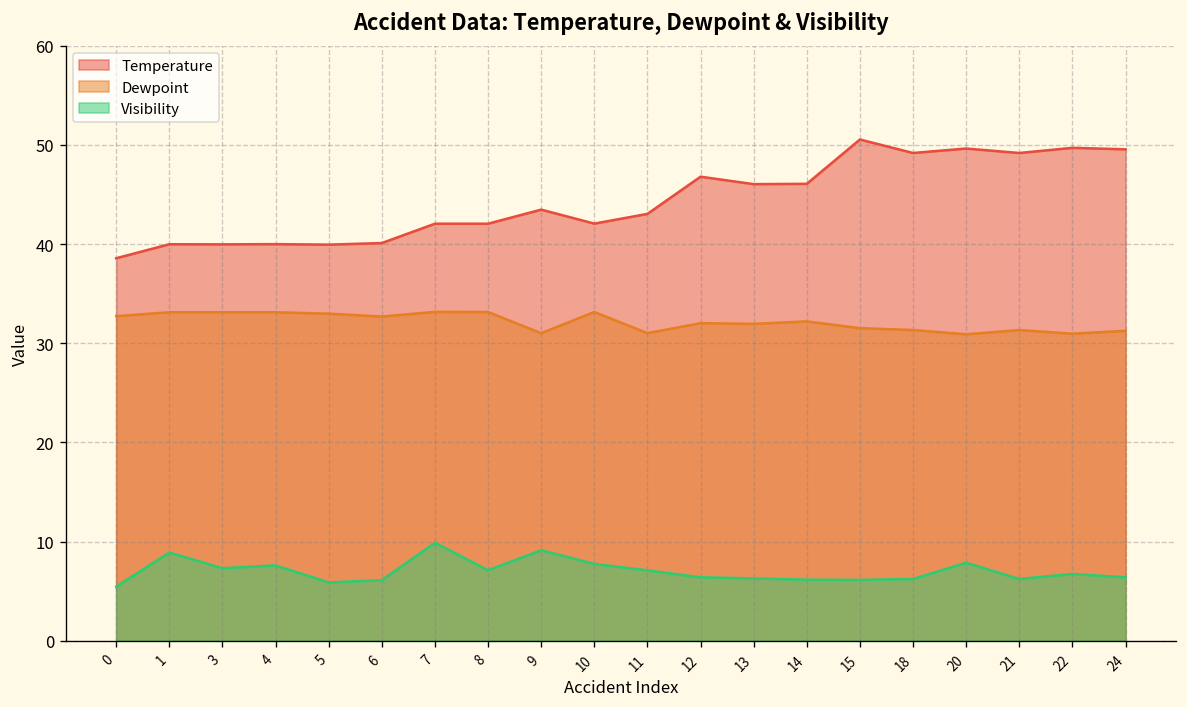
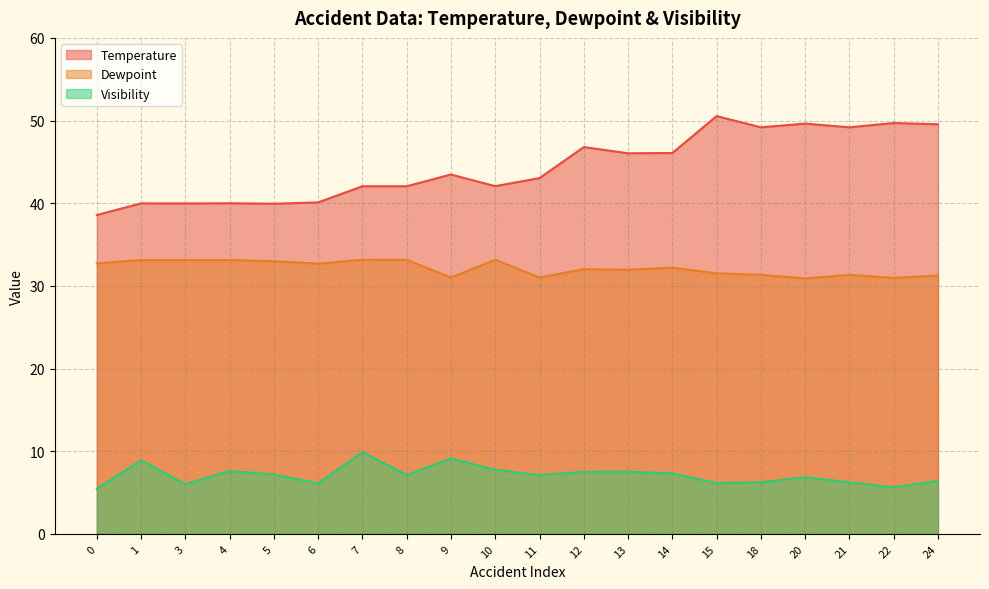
Visibility, 3: 7 -> 6
Visibility, 5: 6 -> 7
Visibility, 12: 6 -> 8
Visibility, 13: 6 -> 8
Visibility, 14: 6 -> 7
Visibility, 20: 8 -> 7
Visibility, 22: 7 -> 6
